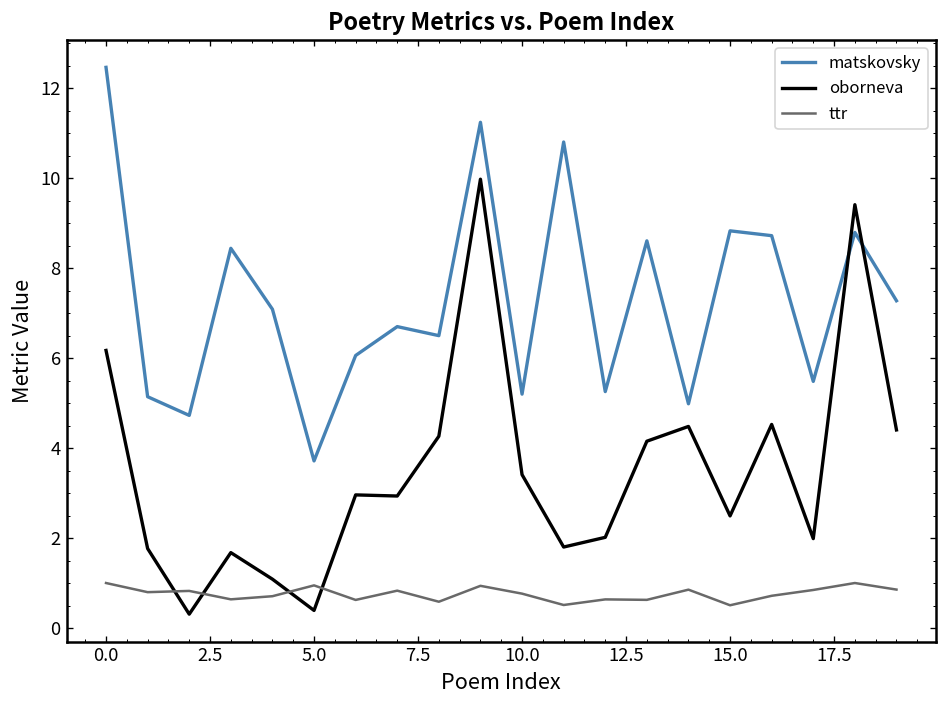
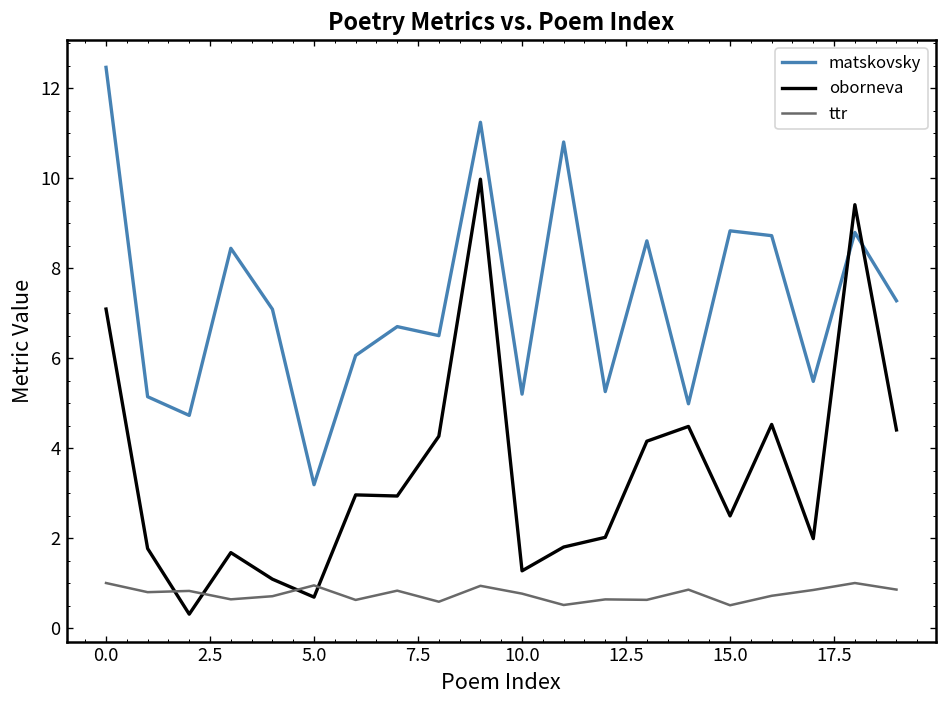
oborneva, 0.0: 6.2 -> 7.1
matskovsky, 5.0: 3.7 -> 3.2
oborneva, 5.0: 0.4 -> 0.7
oborneva, 10.0: 3.4 -> 1.3
